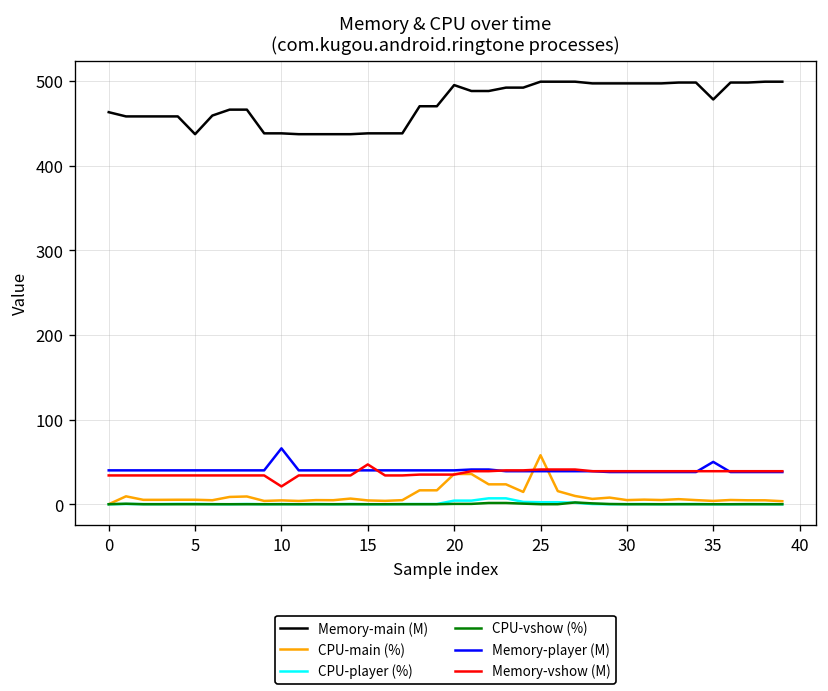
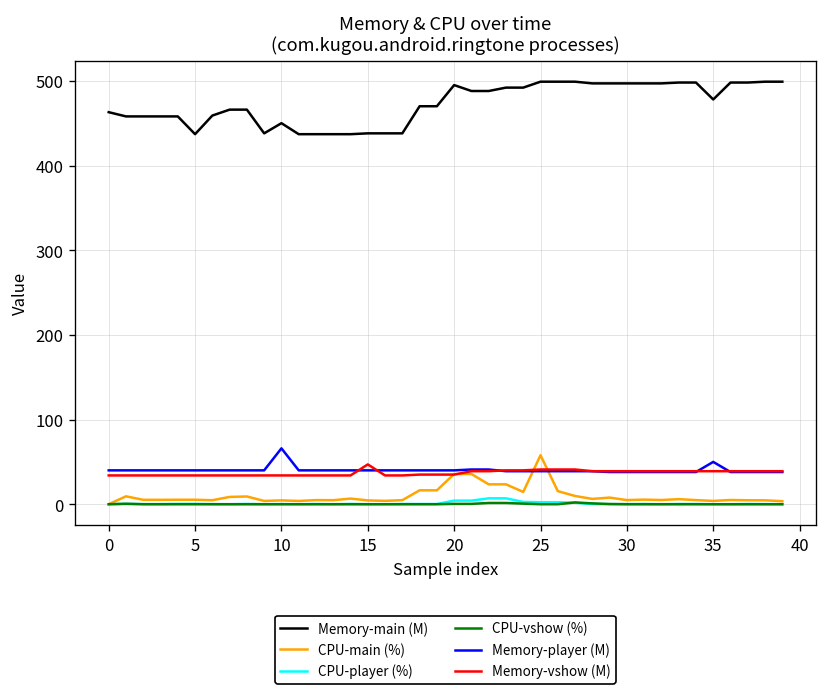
Memory-main (M), 10: 440 -> 450
Memory-vshow (M), 10: 20 -> 30
